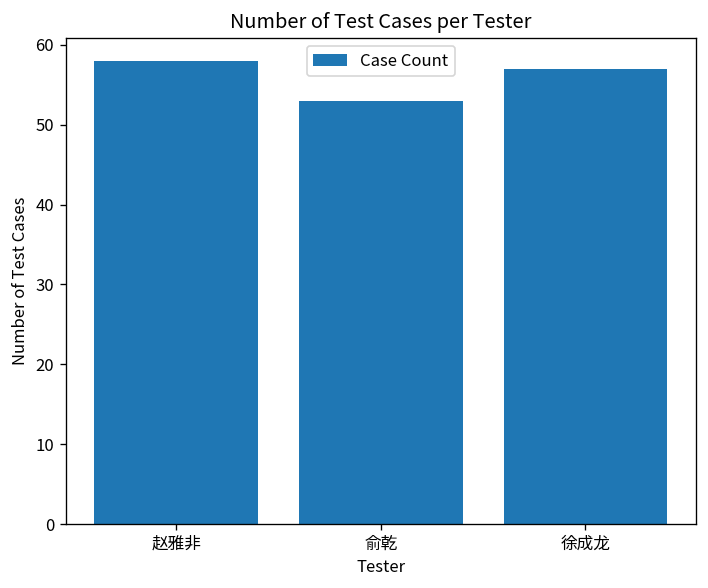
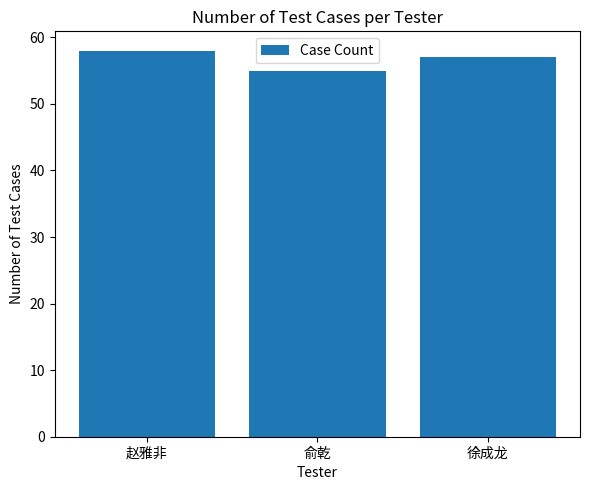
俞乾: 53 -> 55
